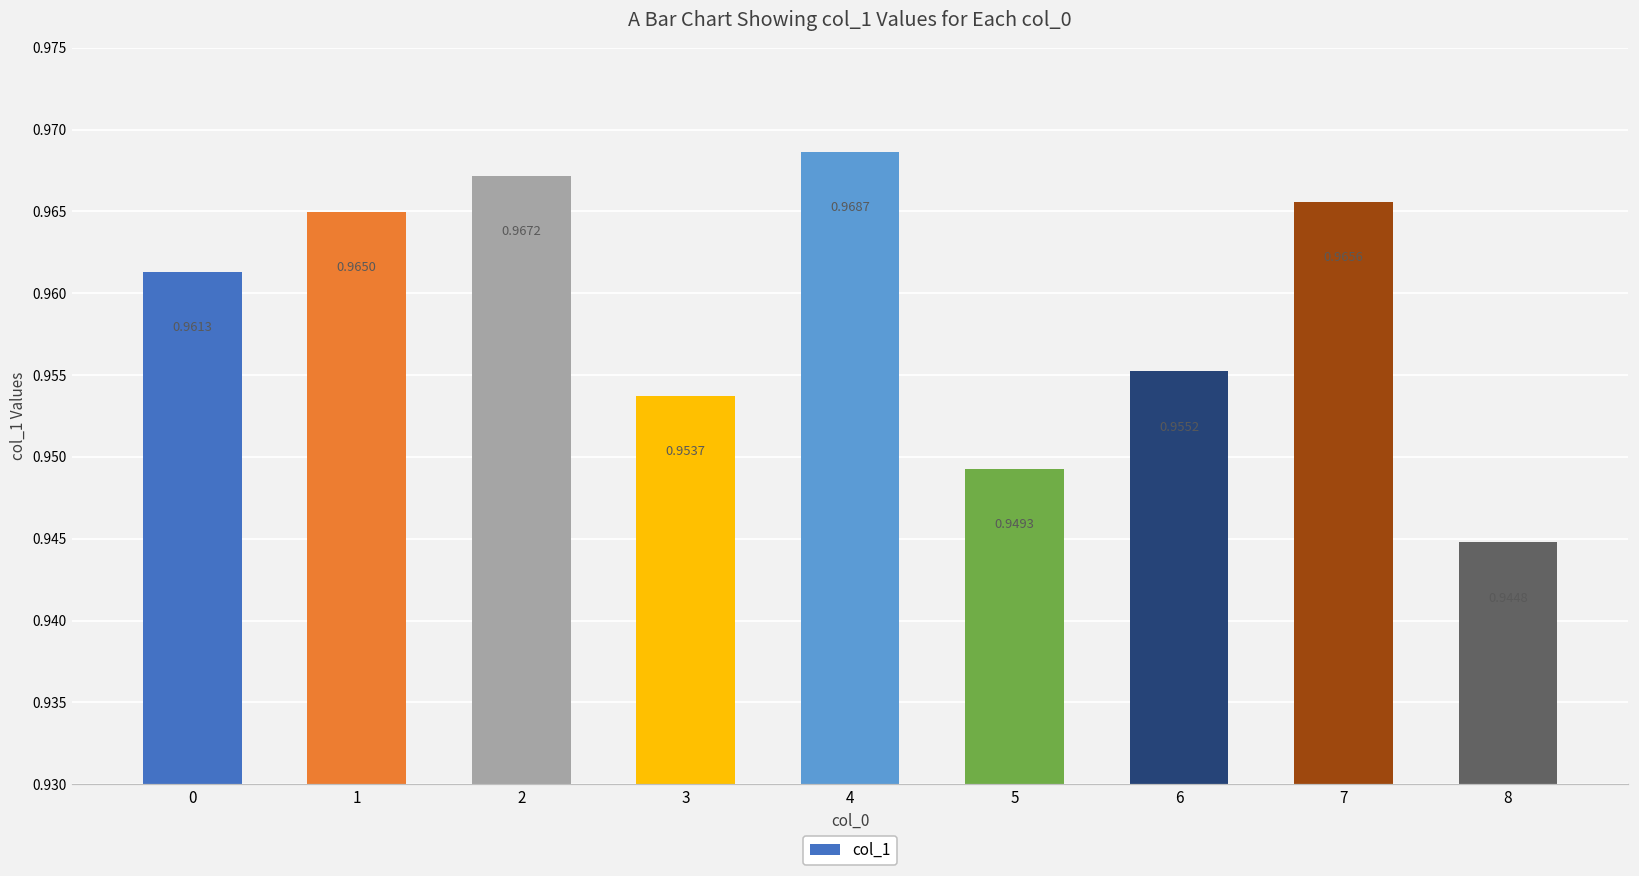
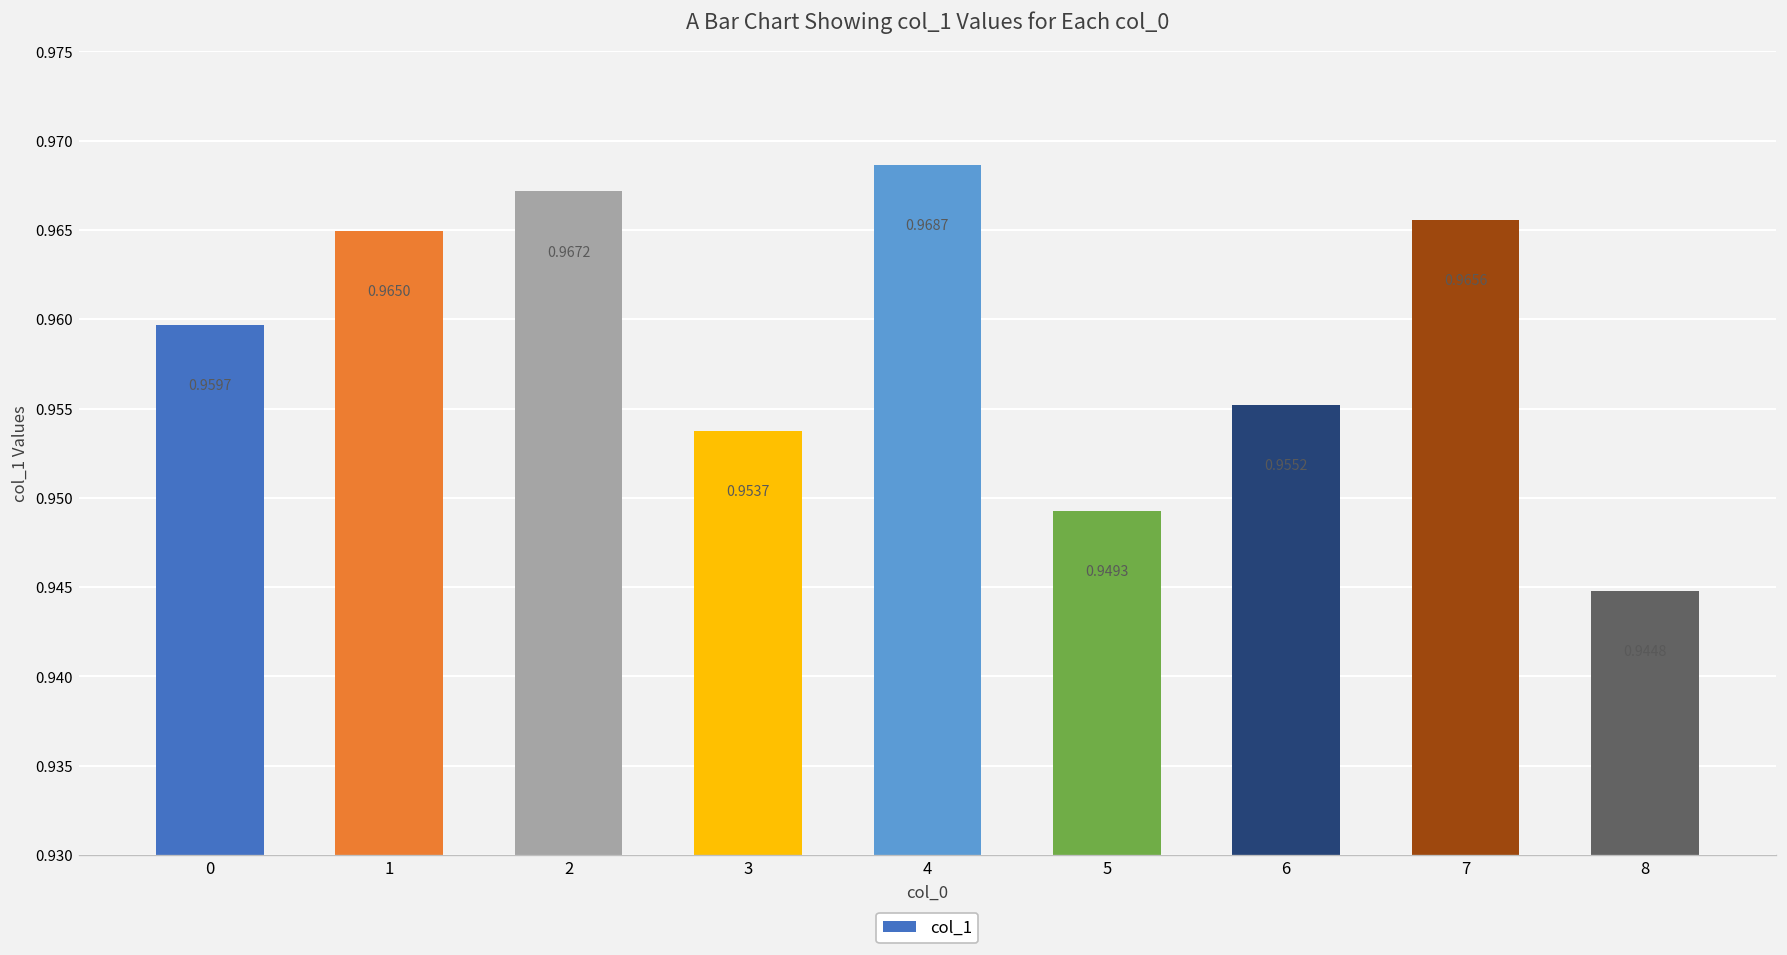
0: 0.9613 -> 0.9597
